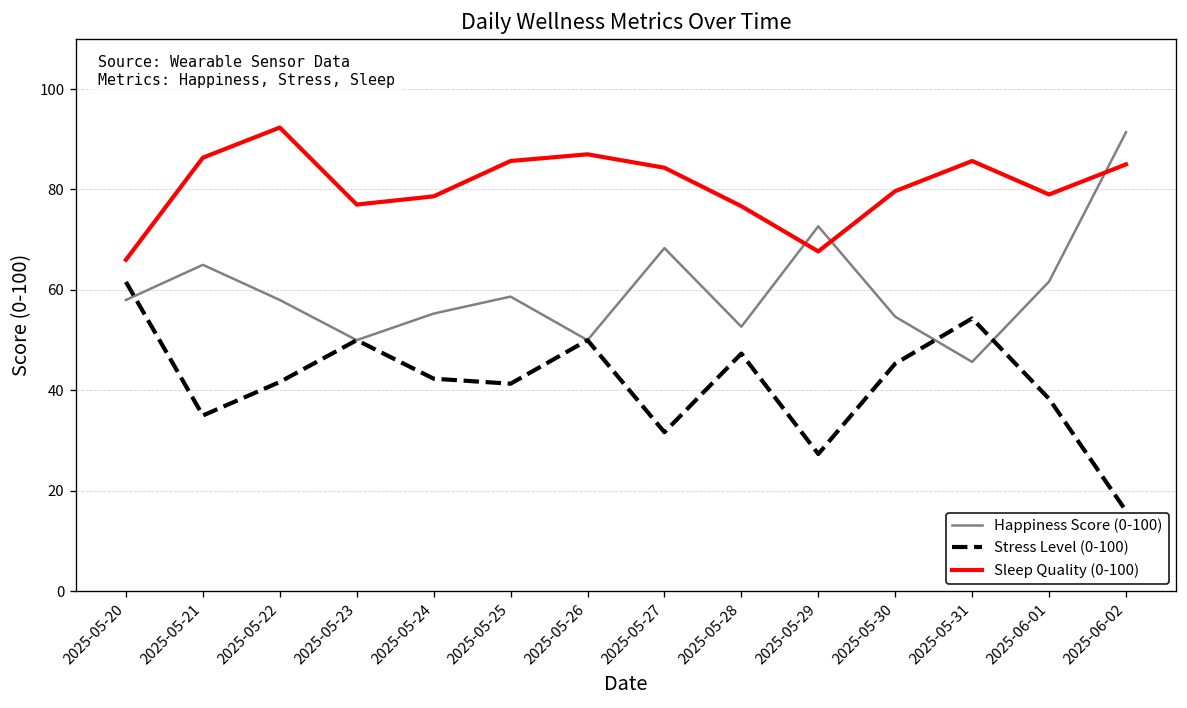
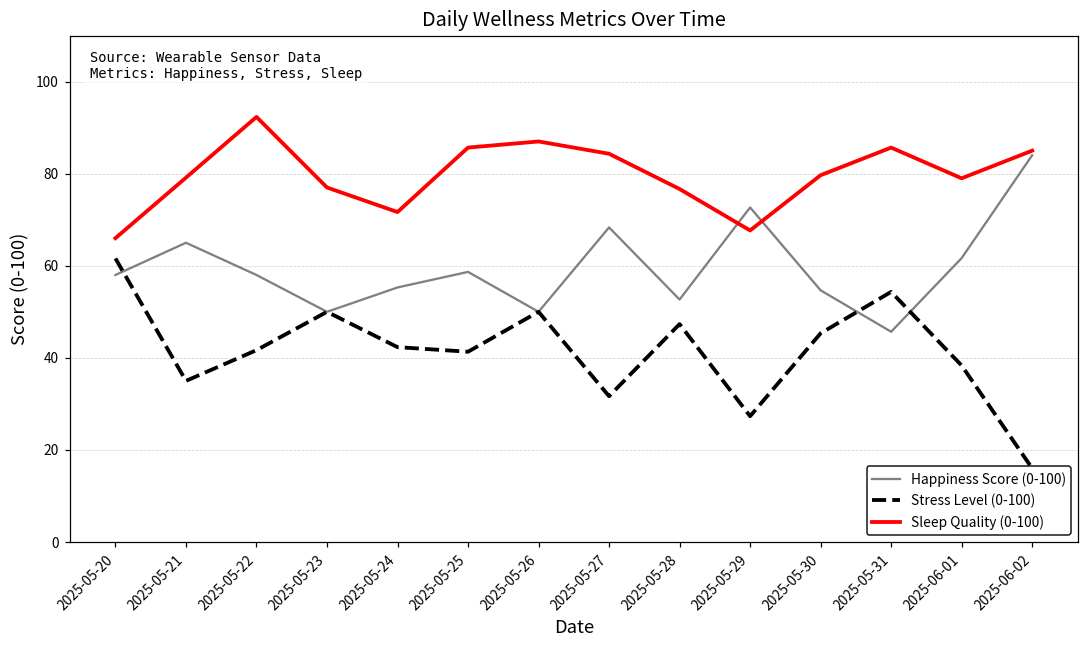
Sleep Quality (0-100), 2025-05-21: 86 -> 79
Sleep Quality (0-100), 2025-05-24: 79 -> 72
Happiness Score (0-100), 2025-06-02: 91 -> 84
